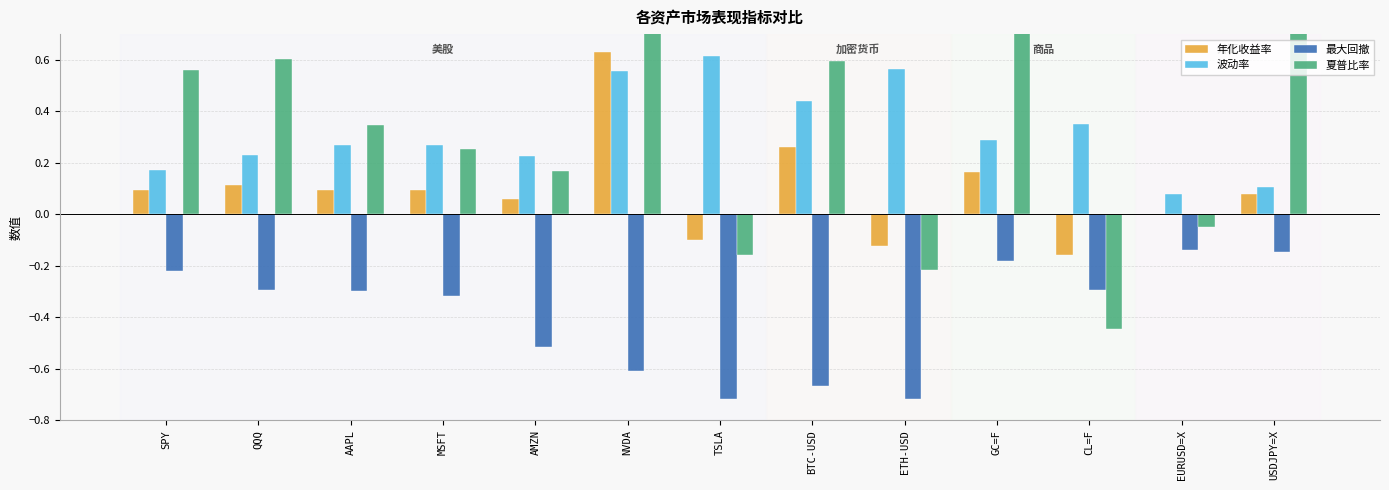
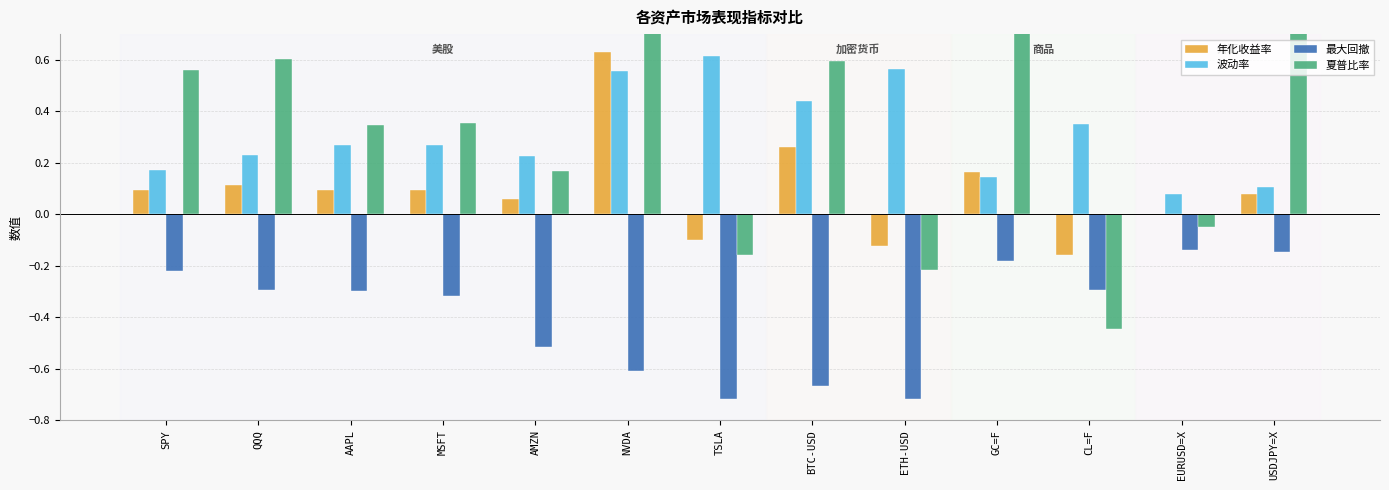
夏普比率, MSFT: 0.26 -> 0.36
波动率, GC=F: 0.29 -> 0.14
